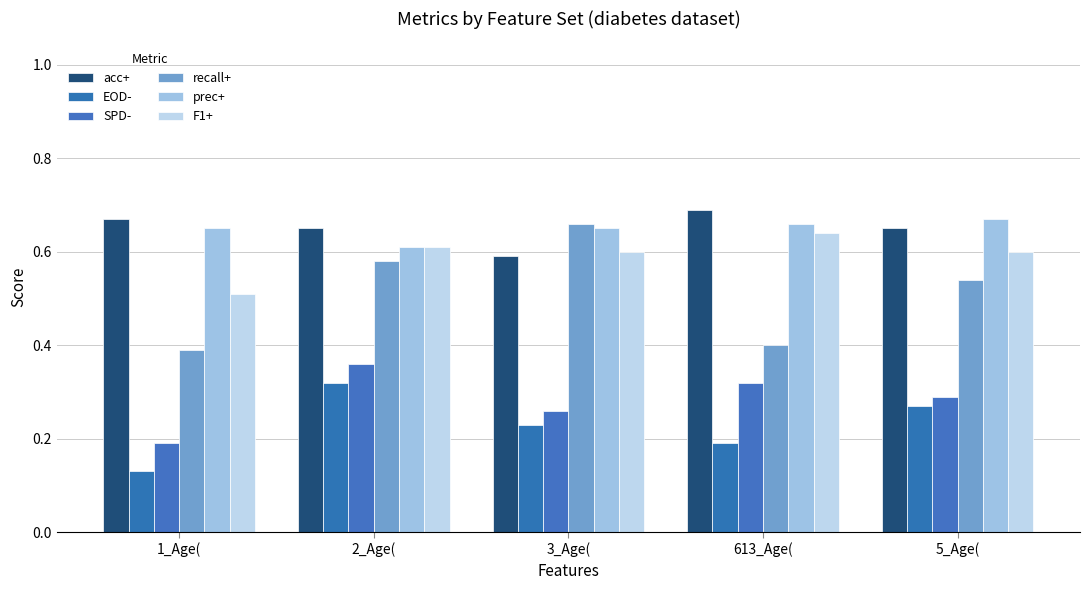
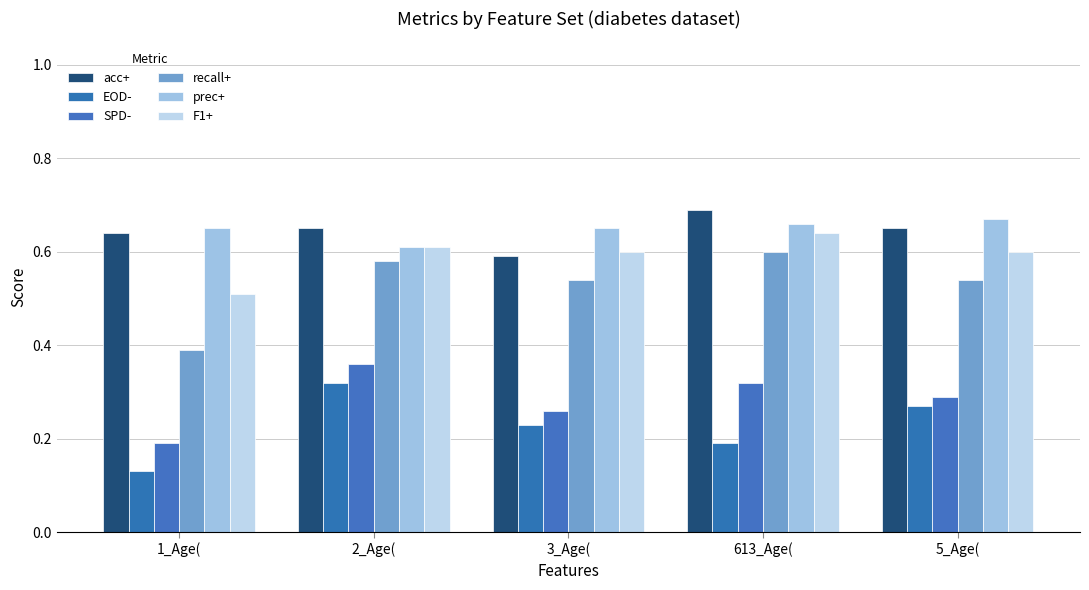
acc+, 1_Age(: 0.67 -> 0.64
recall+, 3_Age(: 0.66 -> 0.54
recall+, 613_Age(: 0.4 -> 0.6
